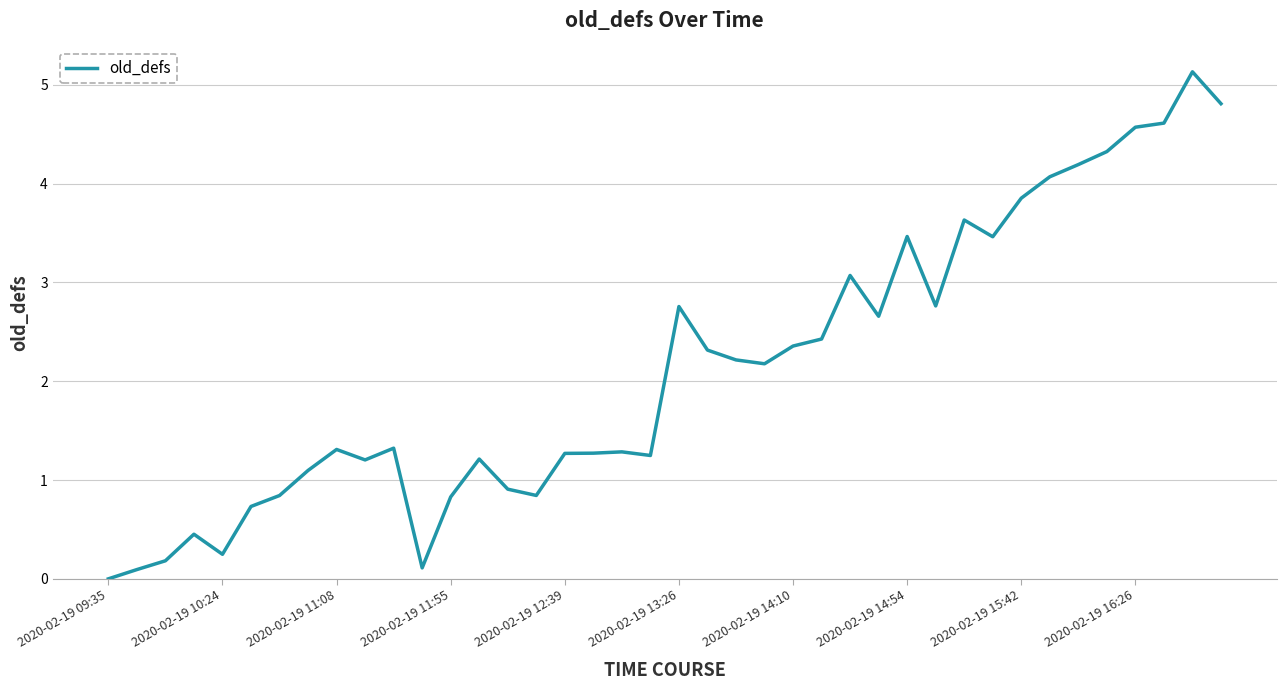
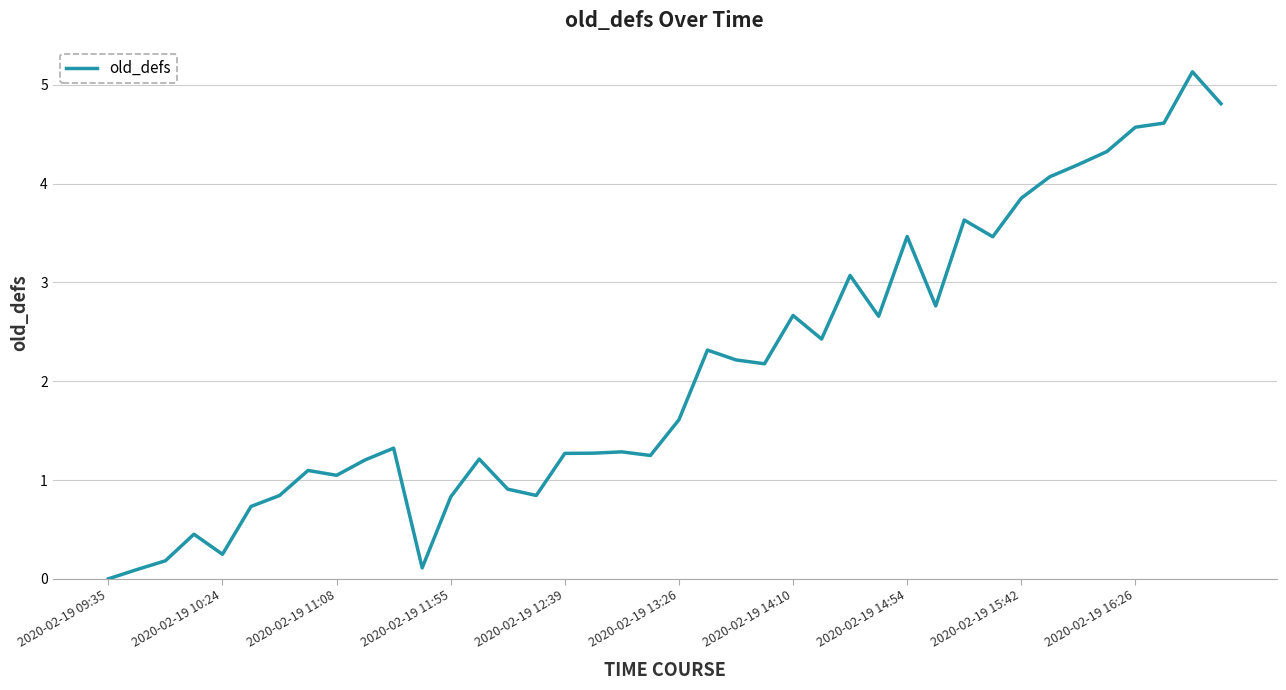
2020-02-19 11:08: 1.3 -> 1.0
2020-02-19 13:26: 2.8 -> 1.6
2020-02-19 14:10: 2.4 -> 2.7
